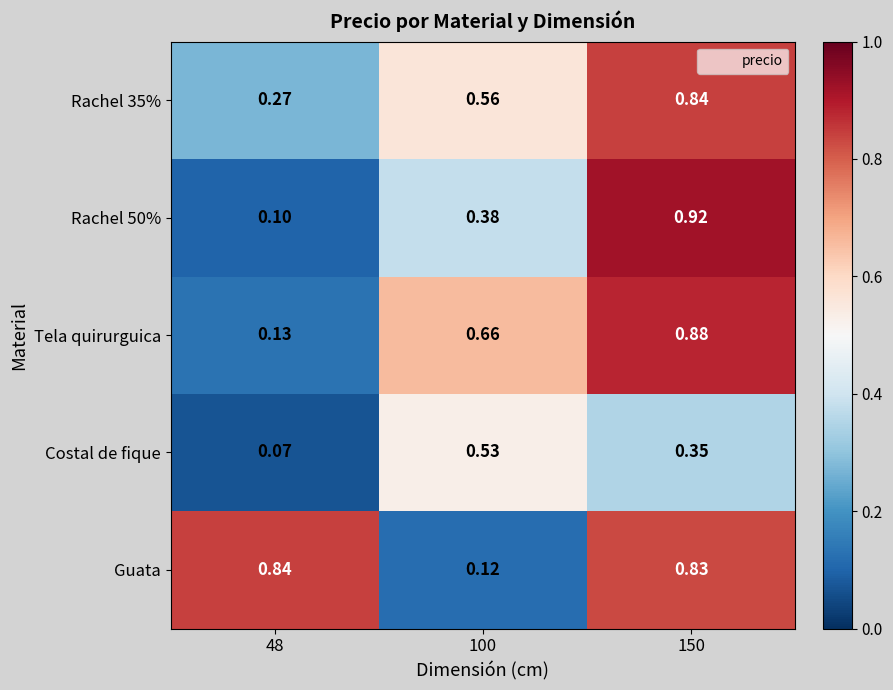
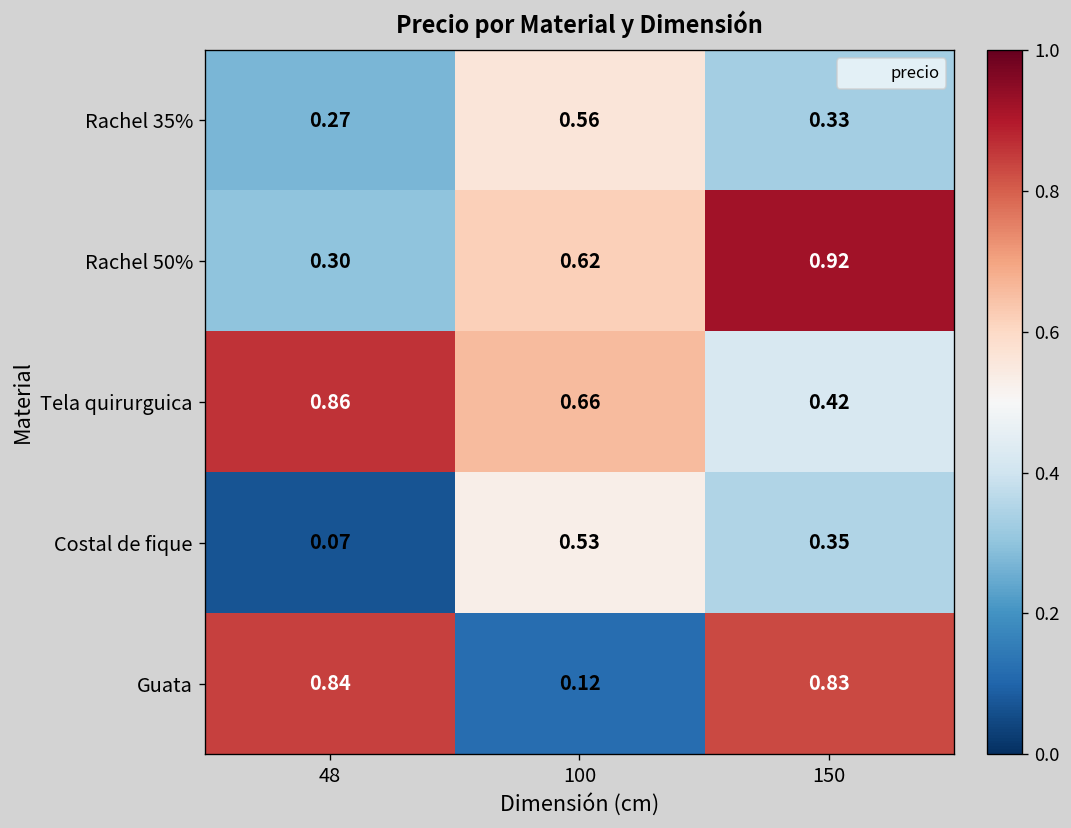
Rachel 35%, 150: 0.84 -> 0.33
Rachel 50%, 48: 0.10 -> 0.30
Rachel 50%, 100: 0.38 -> 0.62
Tela quirurguica, 48: 0.13 -> 0.86
Tela quirurguica, 150: 0.88 -> 0.42
